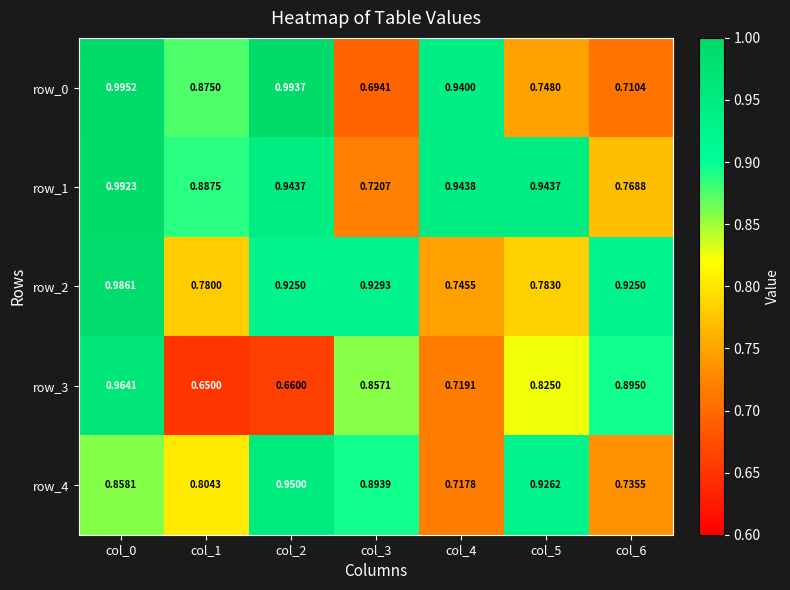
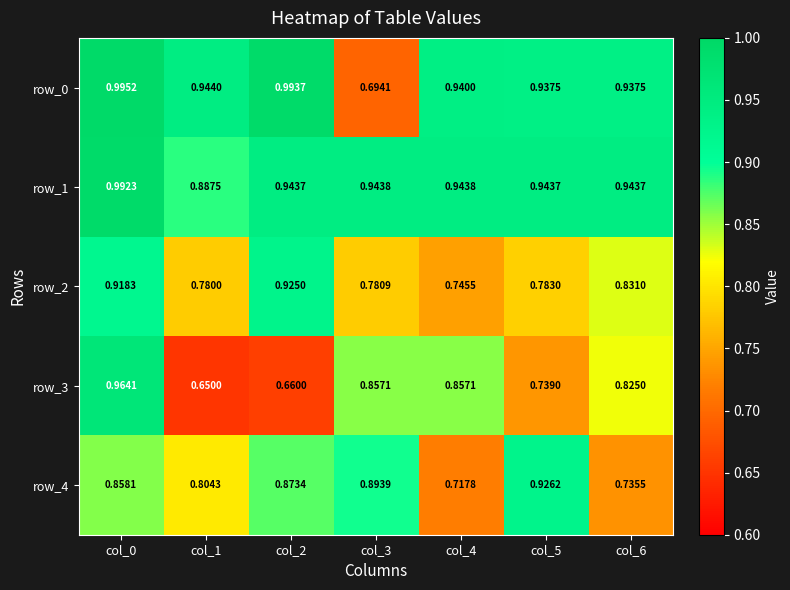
row_0, col_1: 0.8750 -> 0.9440
row_0, col_5: 0.7480 -> 0.9375
row_0, col_6: 0.7104 -> 0.9375
row_1, col_3: 0.7207 -> 0.9438
row_1, col_6: 0.7688 -> 0.9437
row_2, col_0: 0.9861 -> 0.9183
row_2, col_3: 0.9293 -> 0.7809
row_2, col_6: 0.9250 -> 0.8310
row_3, col_4: 0.7191 -> 0.8571
row_3, col_5: 0.8250 -> 0.7390
row_3, col_6: 0.8950 -> 0.8250
row_4, col_2: 0.9500 -> 0.8734
